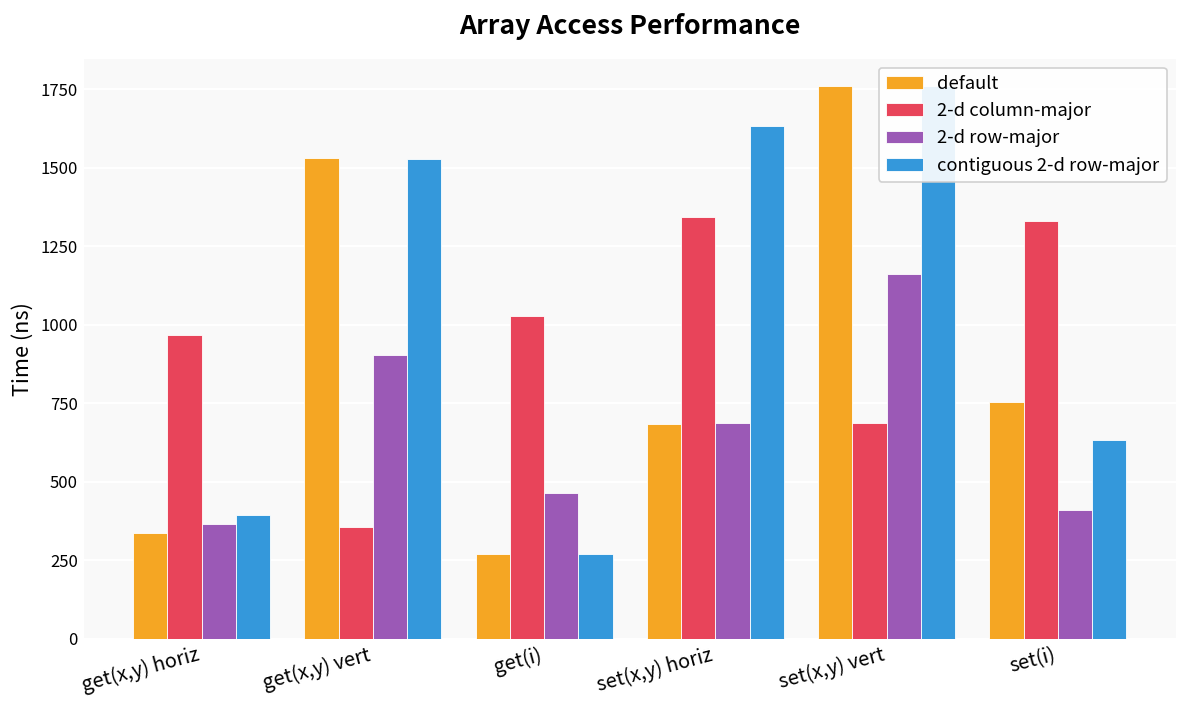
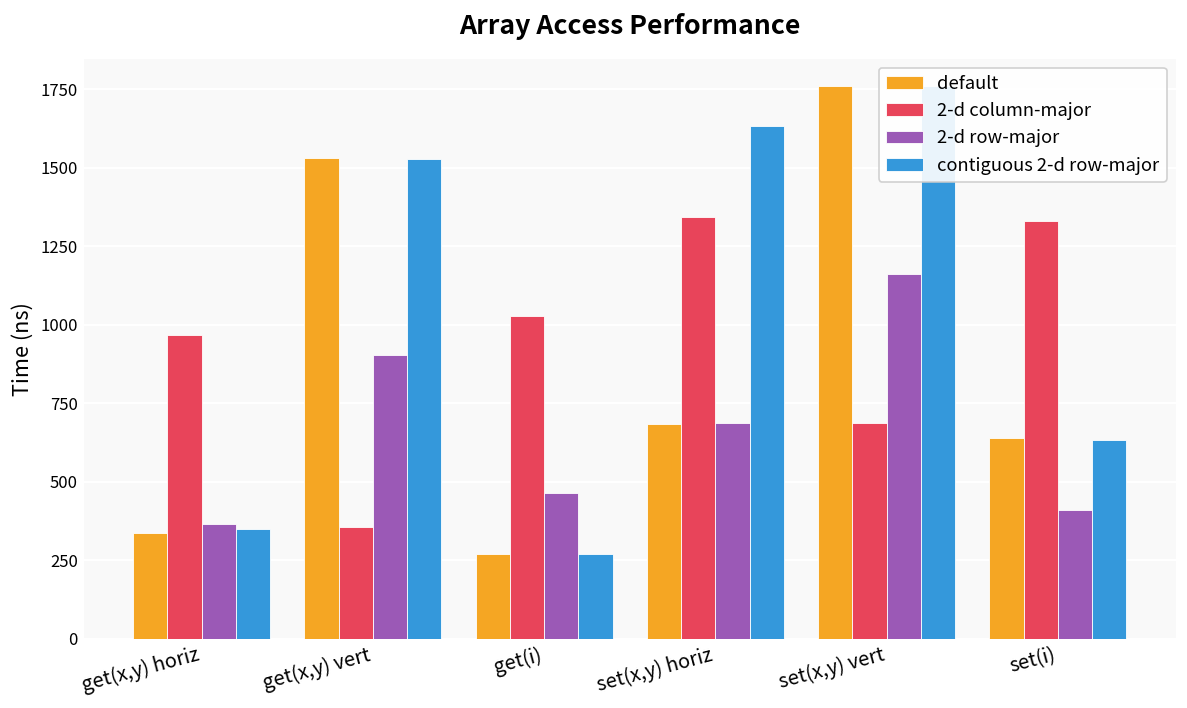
contiguous 2-d row-major, get(x,y) horiz: 400 -> 350
default, set(i): 760 -> 640
